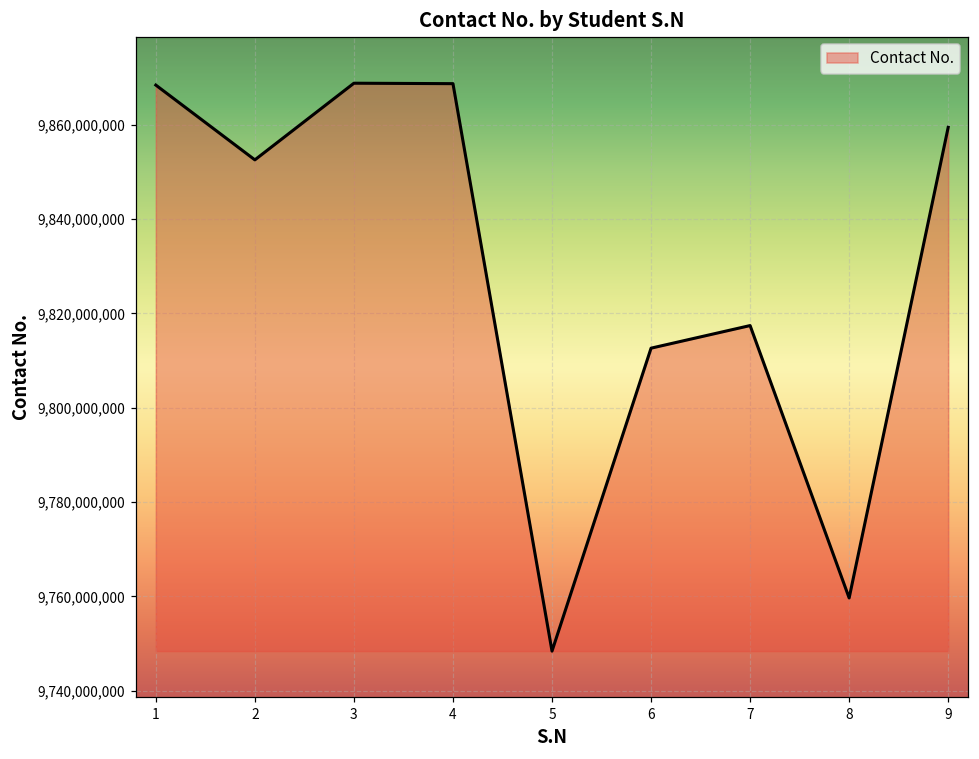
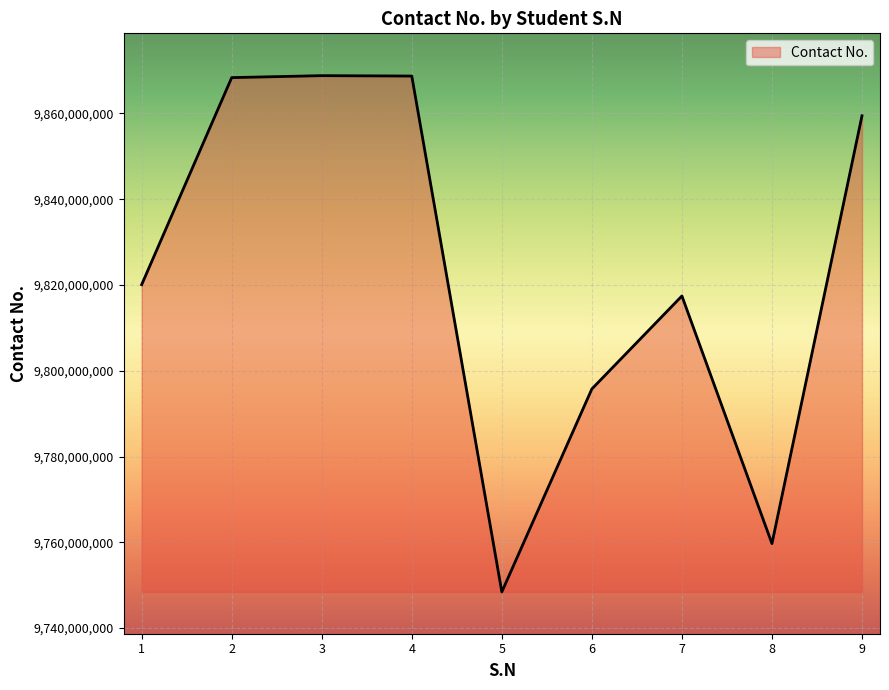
1: 9,868,000,000 -> 9,820,000,000
2: 9,853,000,000 -> 9,868,000,000
6: 9,813,000,000 -> 9,796,000,000
